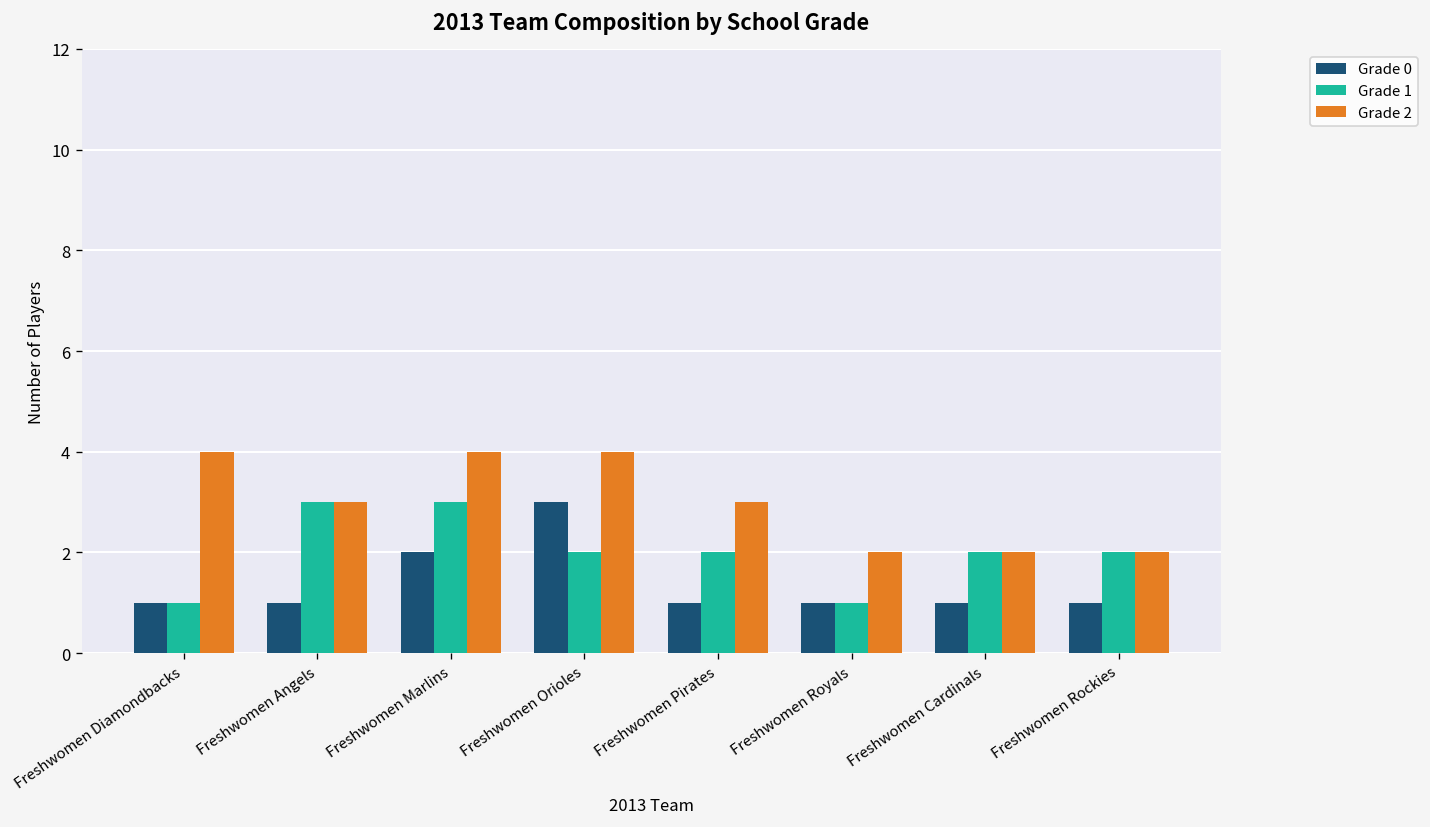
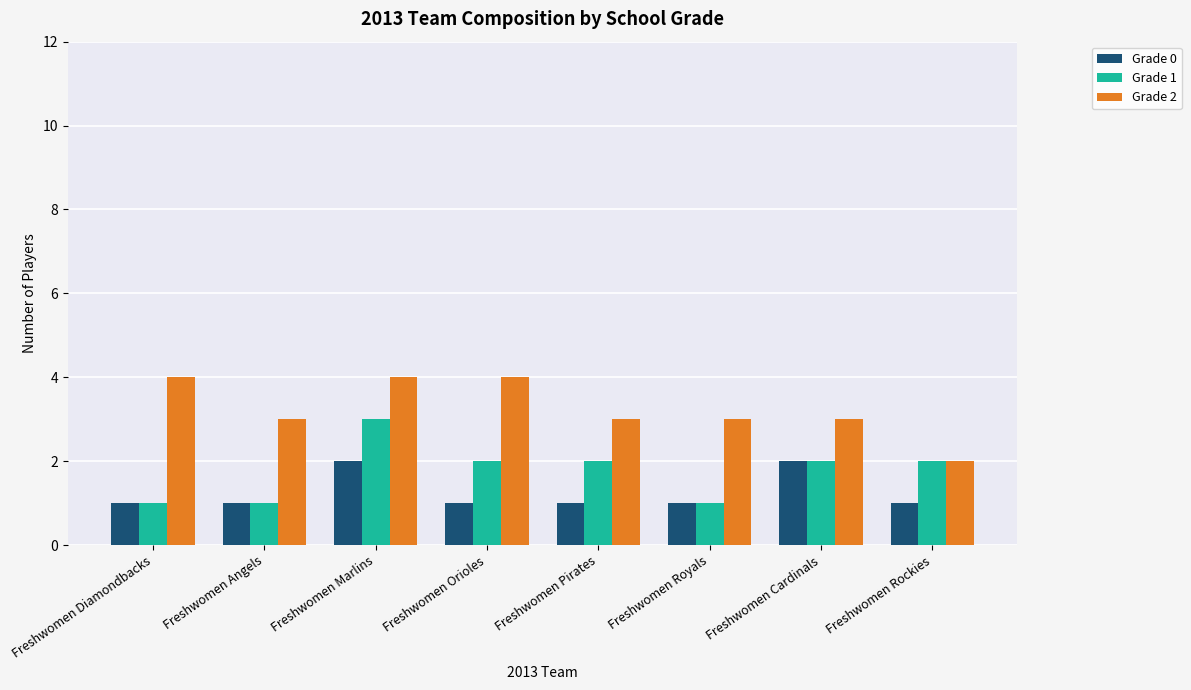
Grade 1, Freshwomen Angels: 3 -> 1
Grade 0, Freshwomen Orioles: 3 -> 1
Grade 2, Freshwomen Royals: 2 -> 3
Grade 0, Freshwomen Cardinals: 1 -> 2
Grade 2, Freshwomen Cardinals: 2 -> 3
